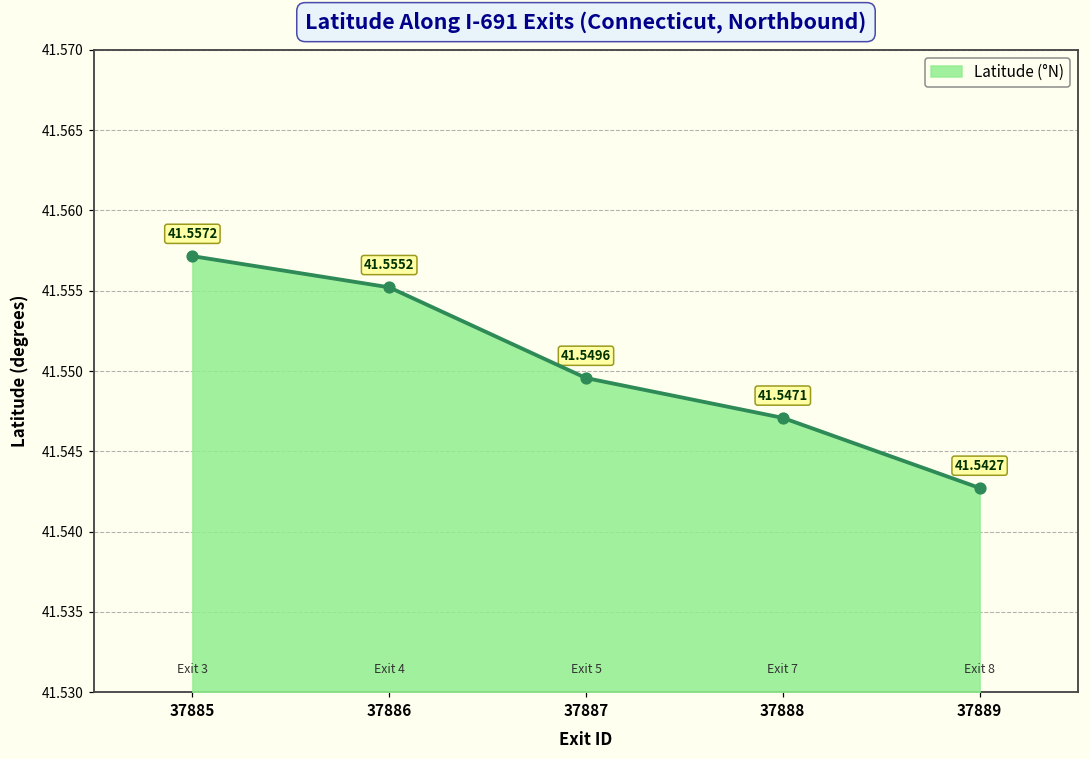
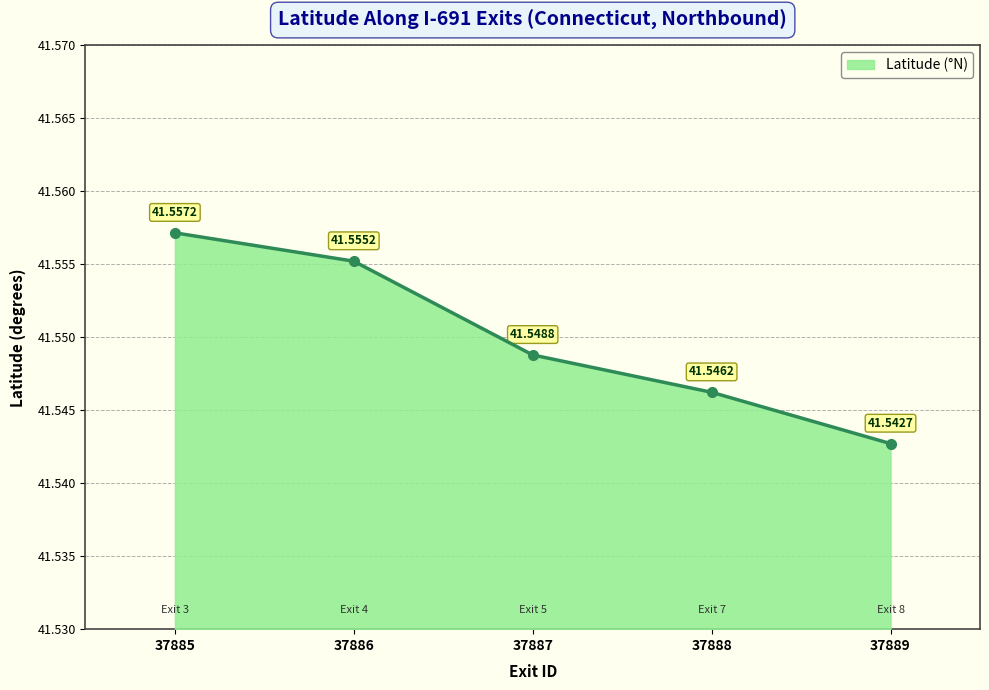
37887: 41.5496 -> 41.5488
37888: 41.5471 -> 41.5462
